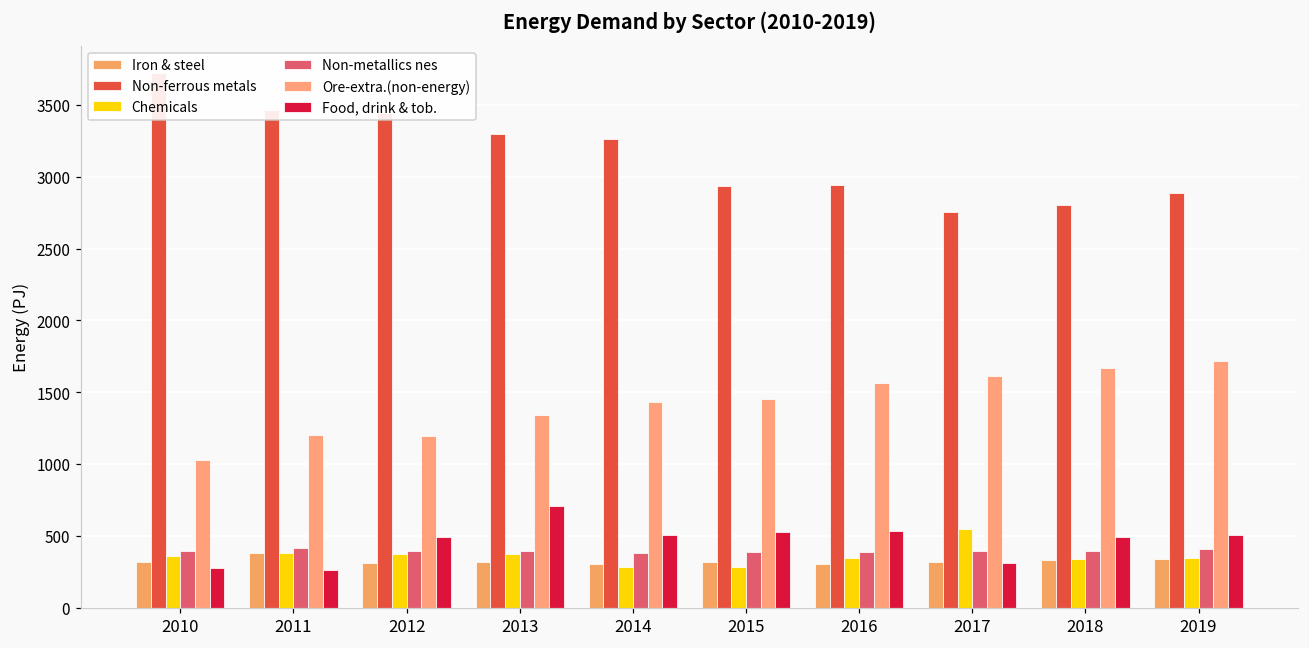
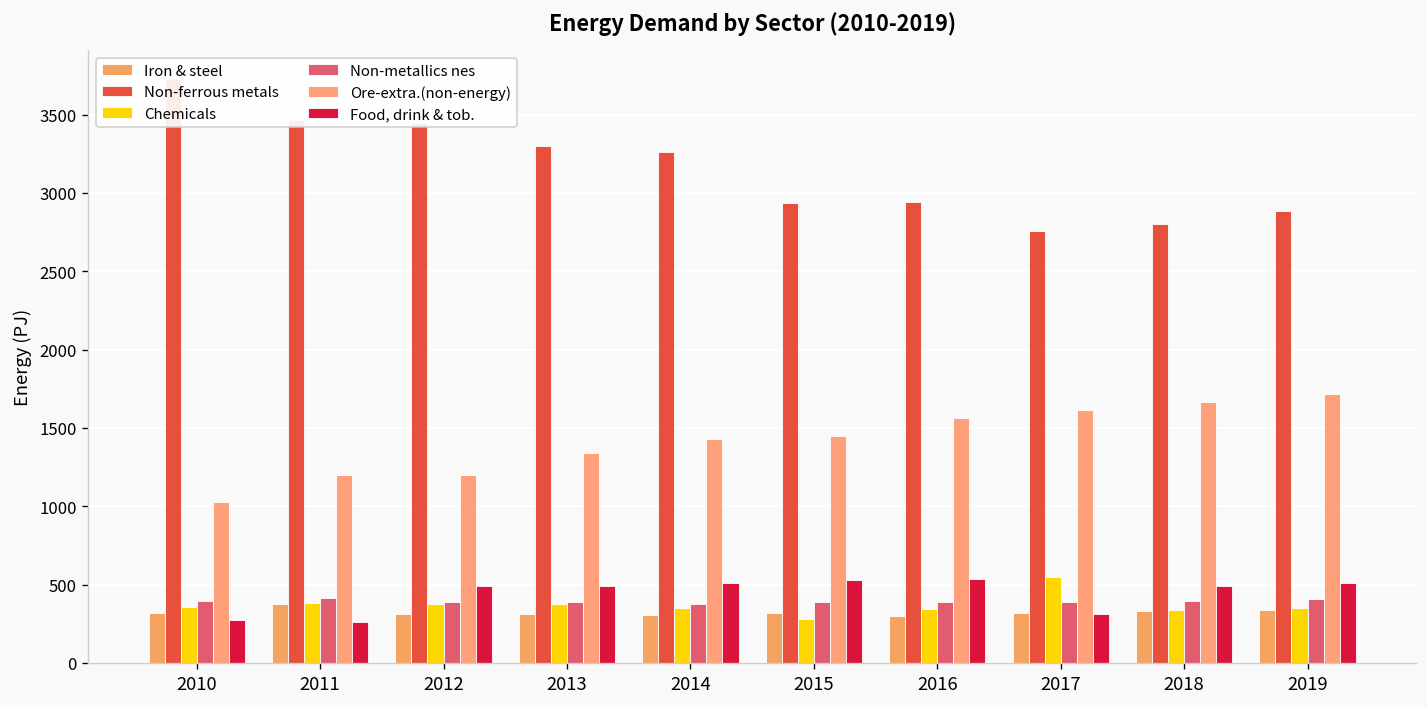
Food, drink & tob., 2013: 710 -> 490
Chemicals, 2014: 280 -> 350
